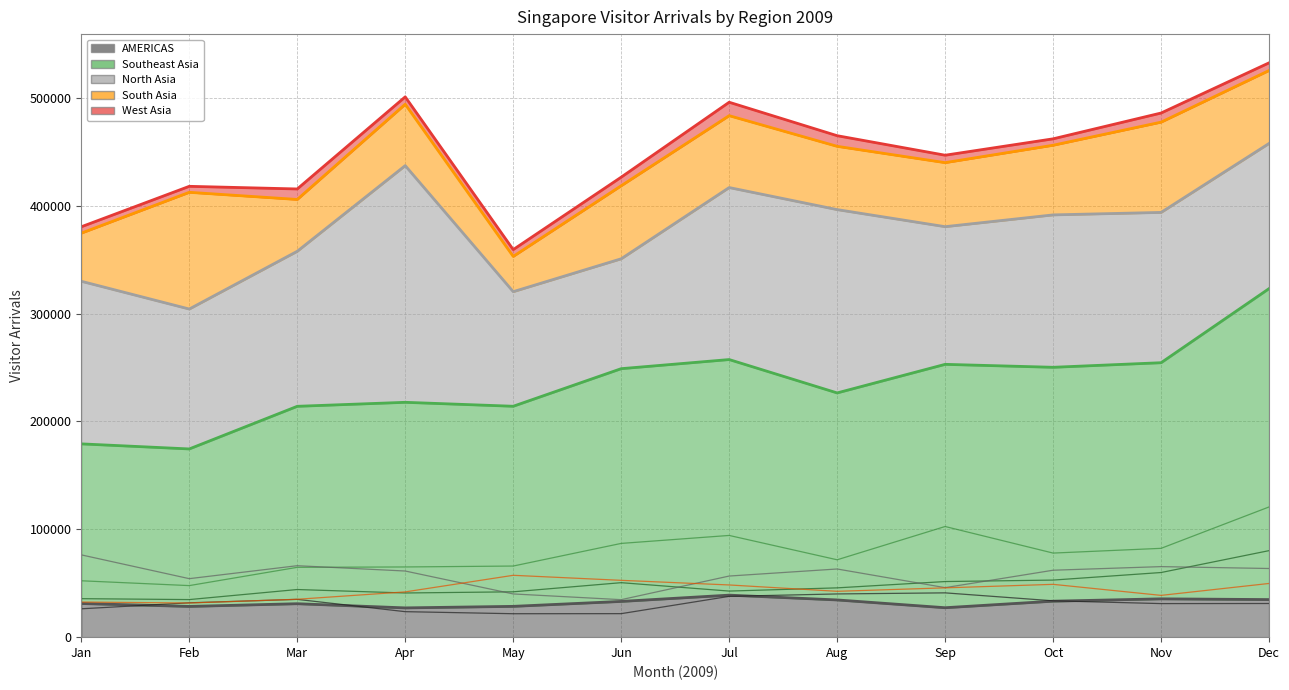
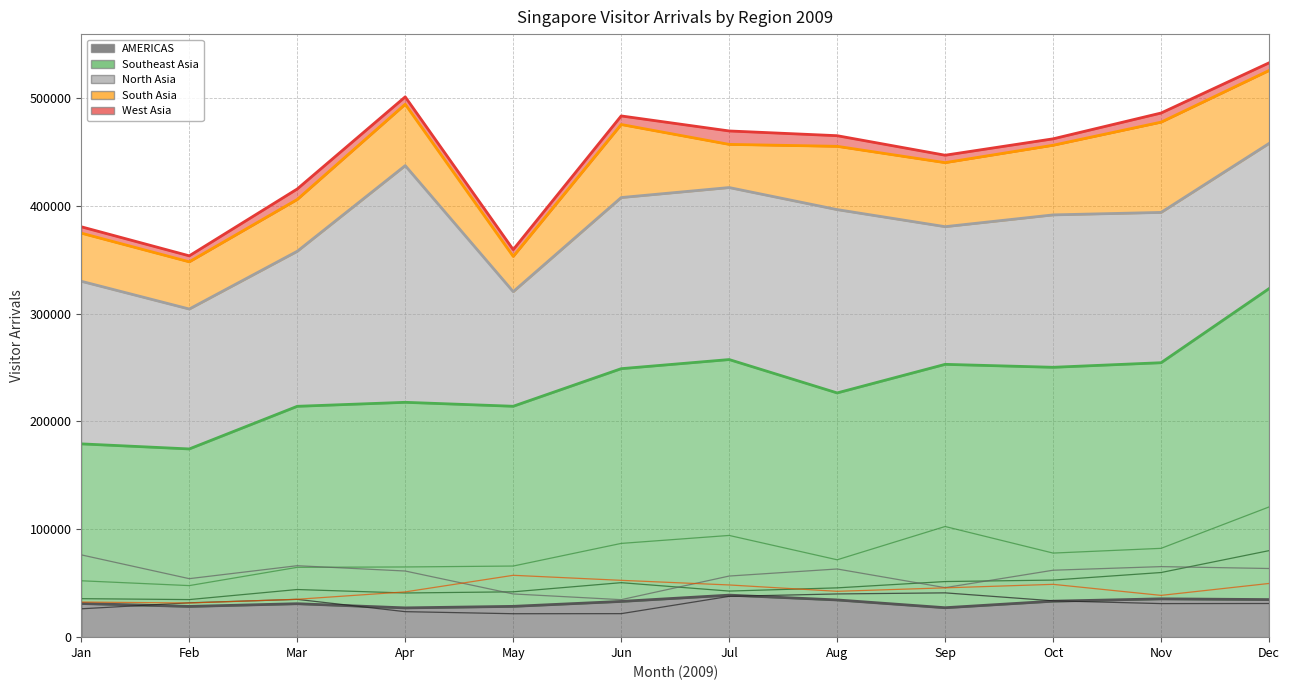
South Asia, Feb: 108000 -> 44000
North Asia, Jun: 102000 -> 159000
South Asia, Jul: 67000 -> 40000
